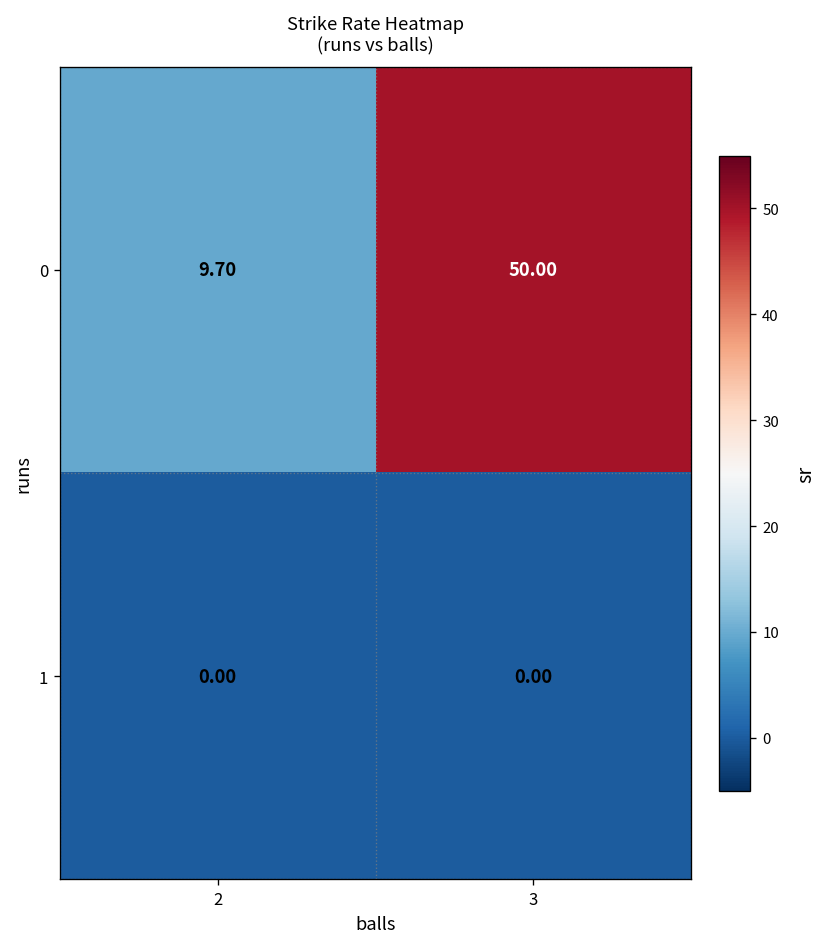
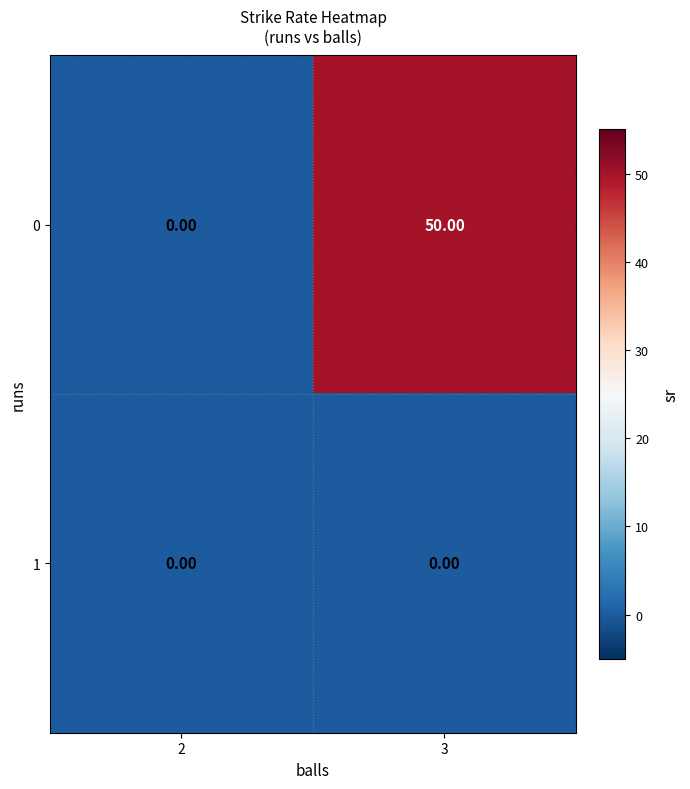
0, 2: 9.70 -> 0.00
